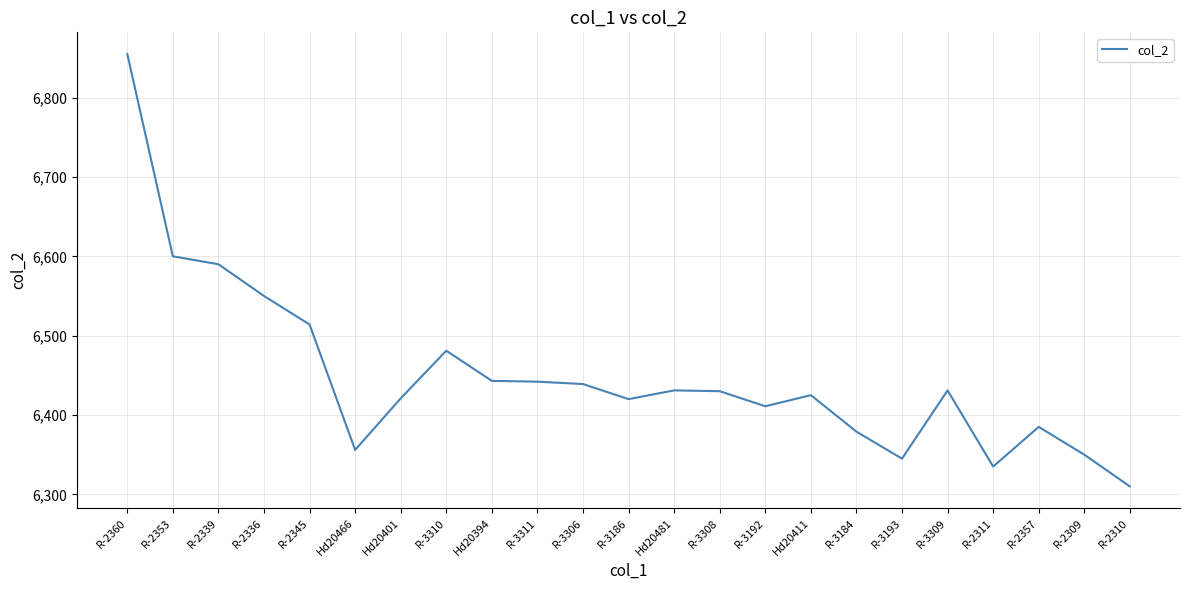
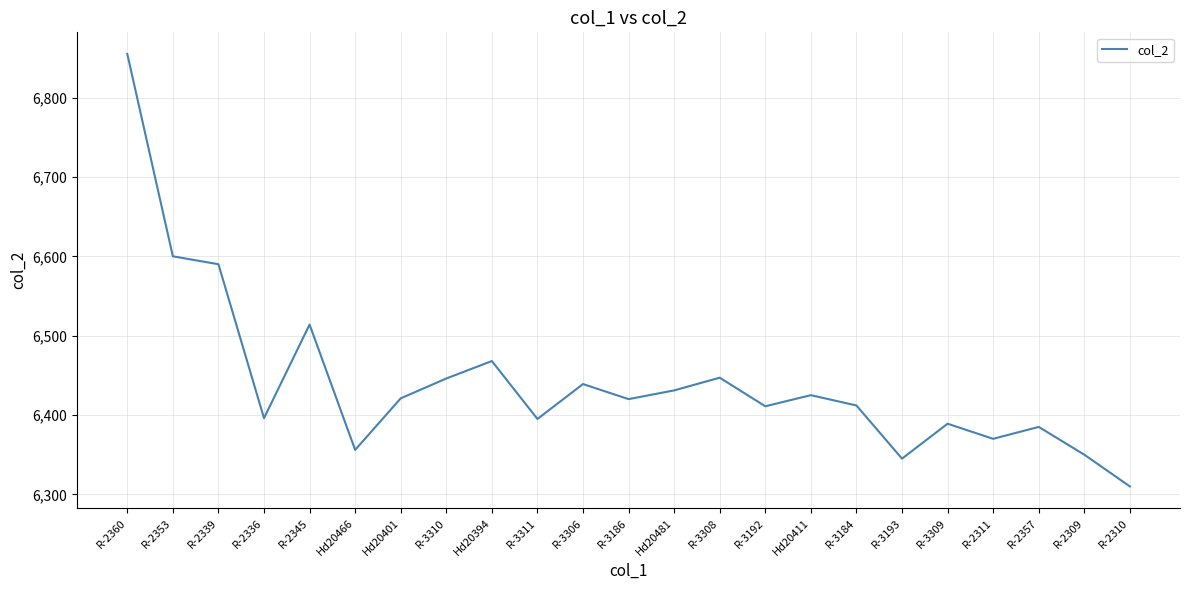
R-2336: 6,550 -> 6,400
R-3310: 6,480 -> 6,450
Hd20394: 6,440 -> 6,470
R-3311: 6,440 -> 6,400
R-3308: 6,430 -> 6,450
R-3184: 6,380 -> 6,410
R-3309: 6,430 -> 6,390
R-2311: 6,340 -> 6,370
